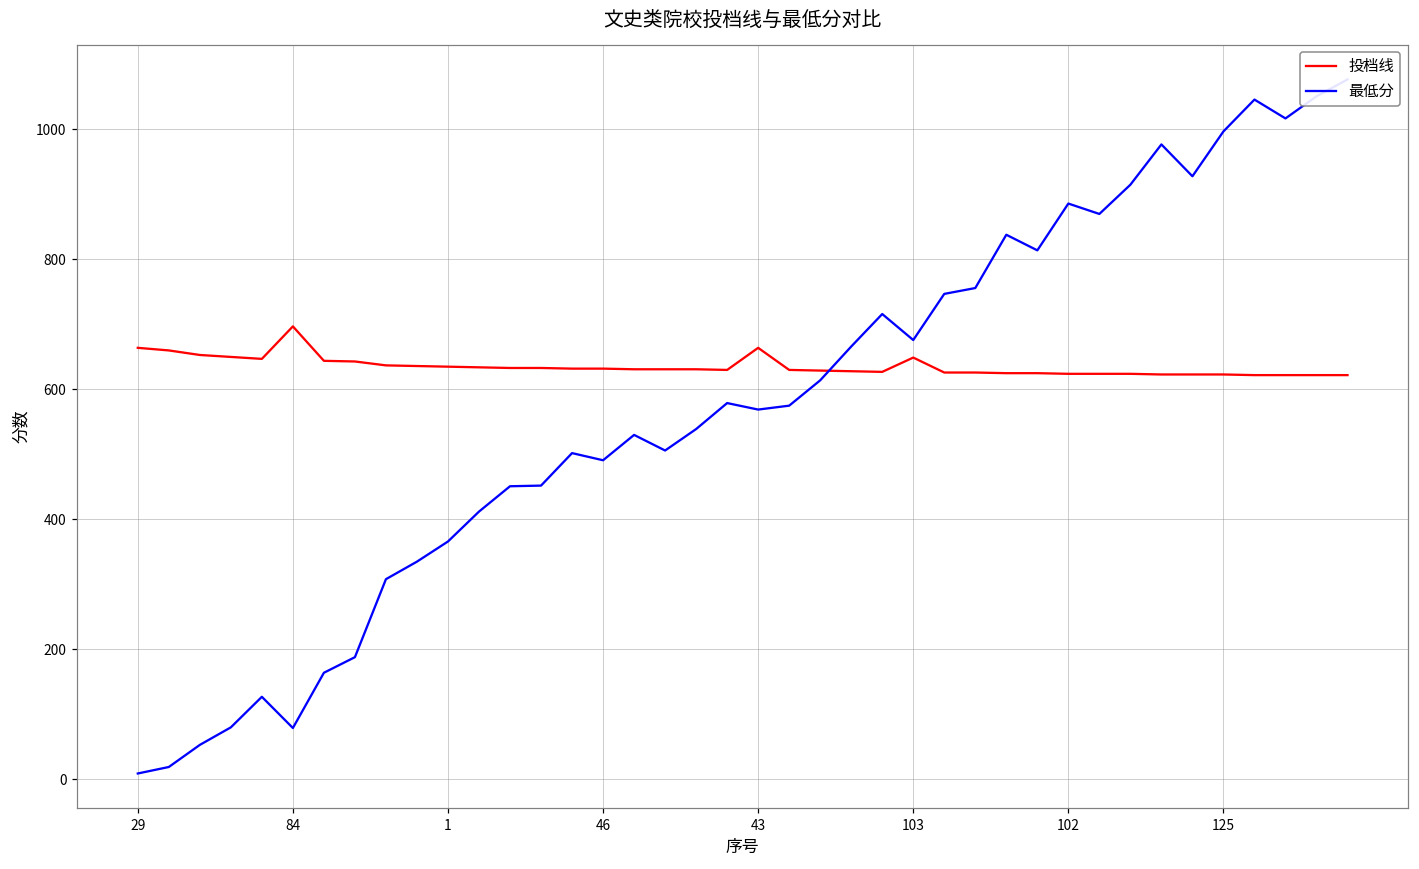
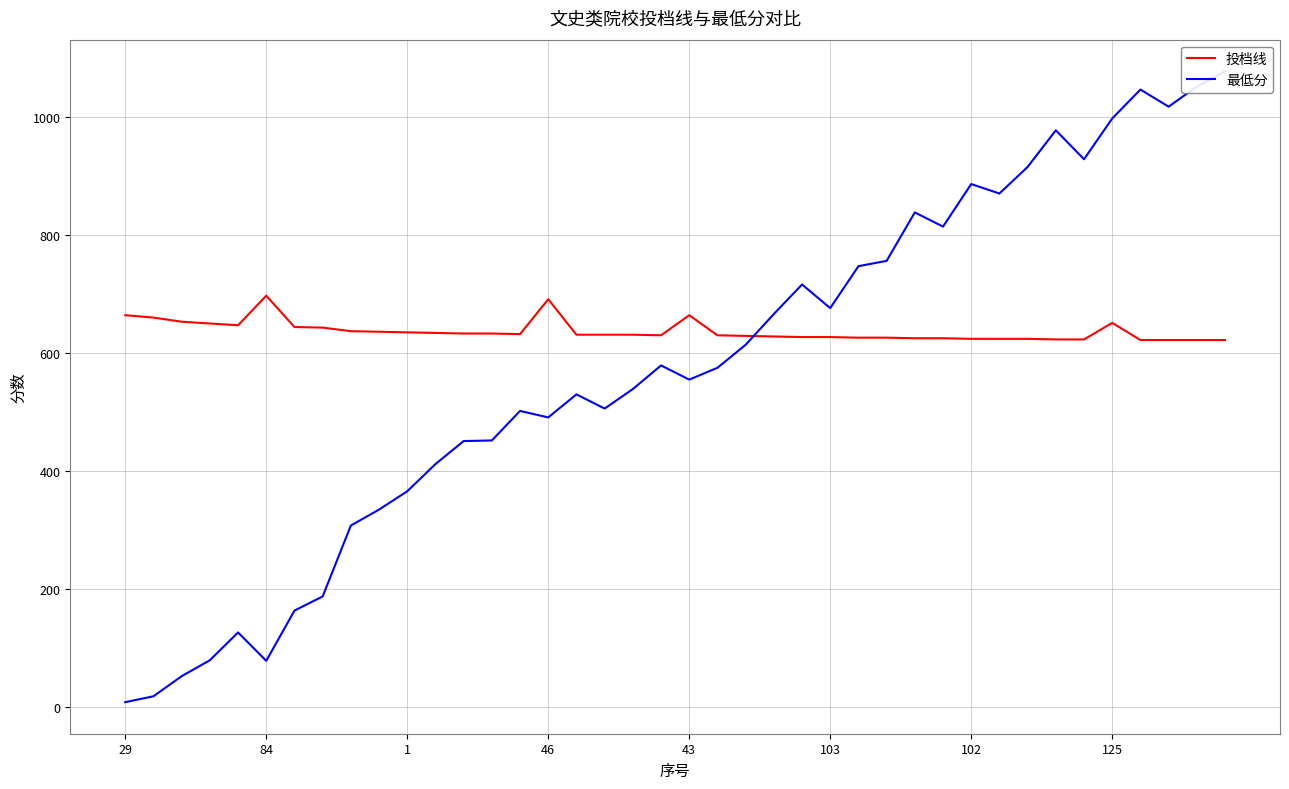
投档线, 46: 630 -> 690
最低分, 43: 570 -> 560
投档线, 103: 650 -> 630
投档线, 125: 620 -> 650
